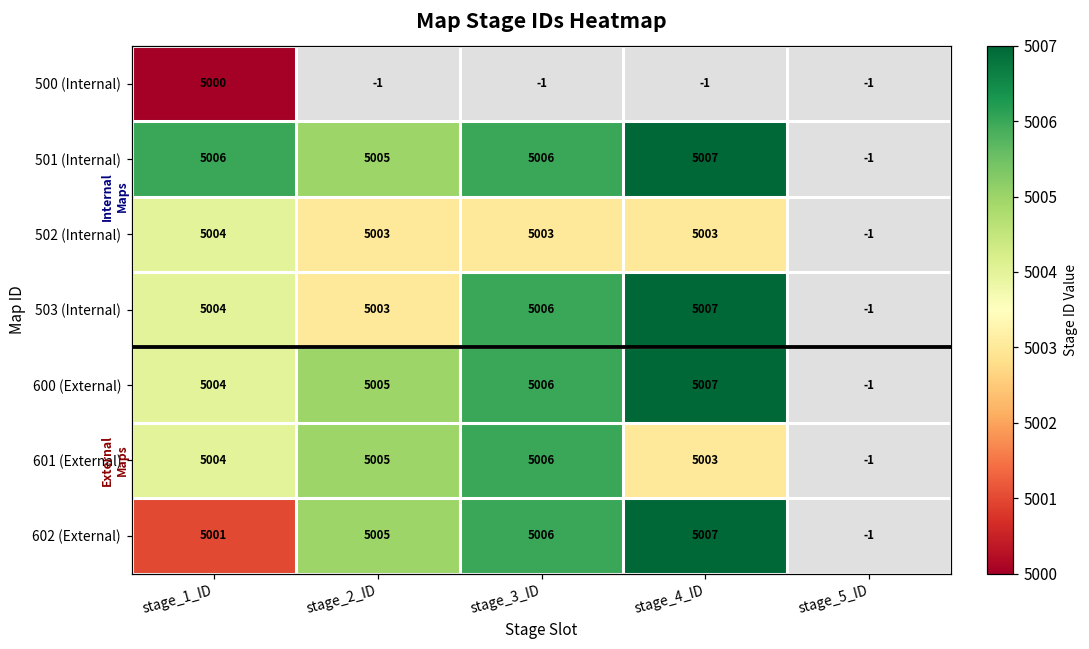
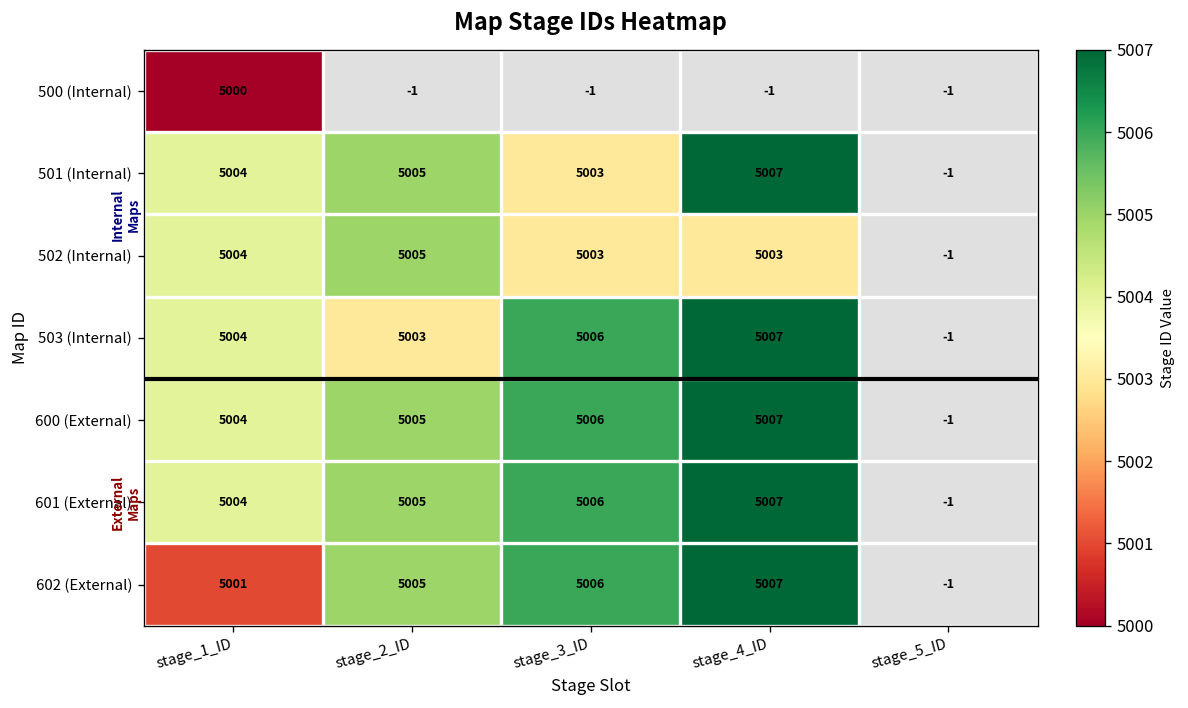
501 (Internal), stage_1_ID: 5006 -> 5004
501 (Internal), stage_3_ID: 5006 -> 5003
502 (Internal), stage_2_ID: 5003 -> 5005
601 (External), stage_4_ID: 5003 -> 5007
